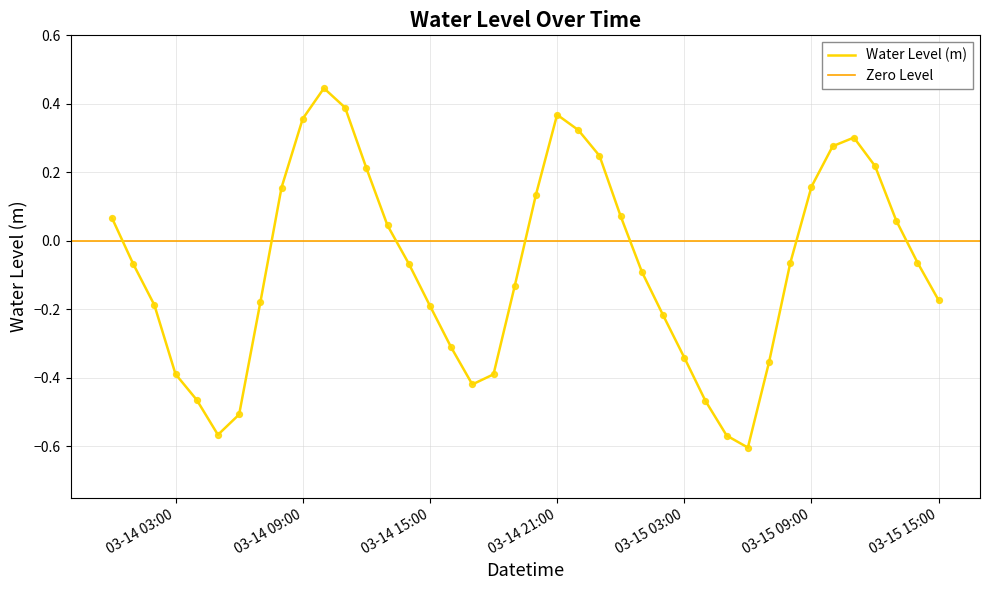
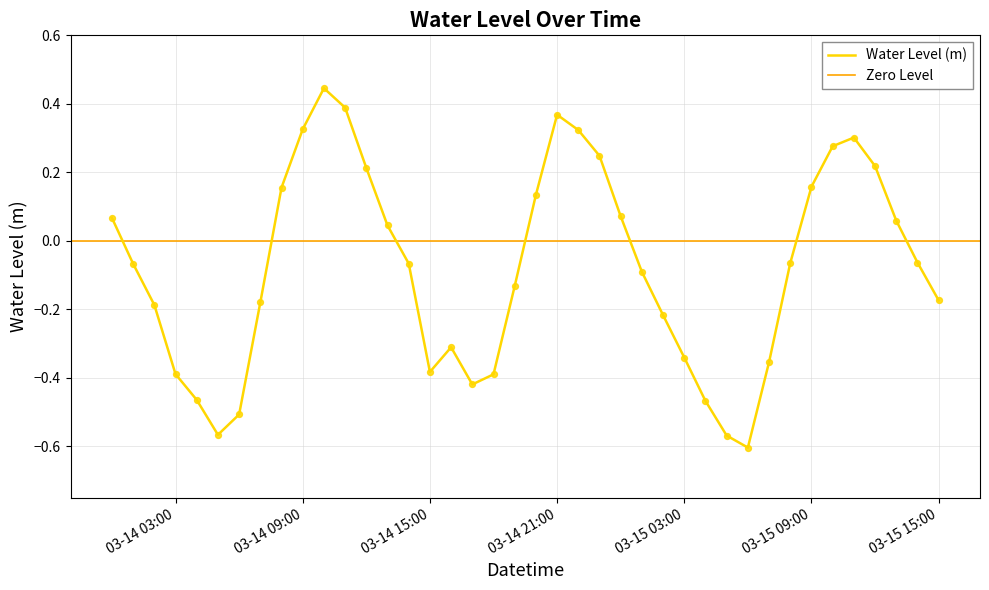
03-14 09:00: 0.36 -> 0.33
03-14 15:00: -0.19 -> -0.38
